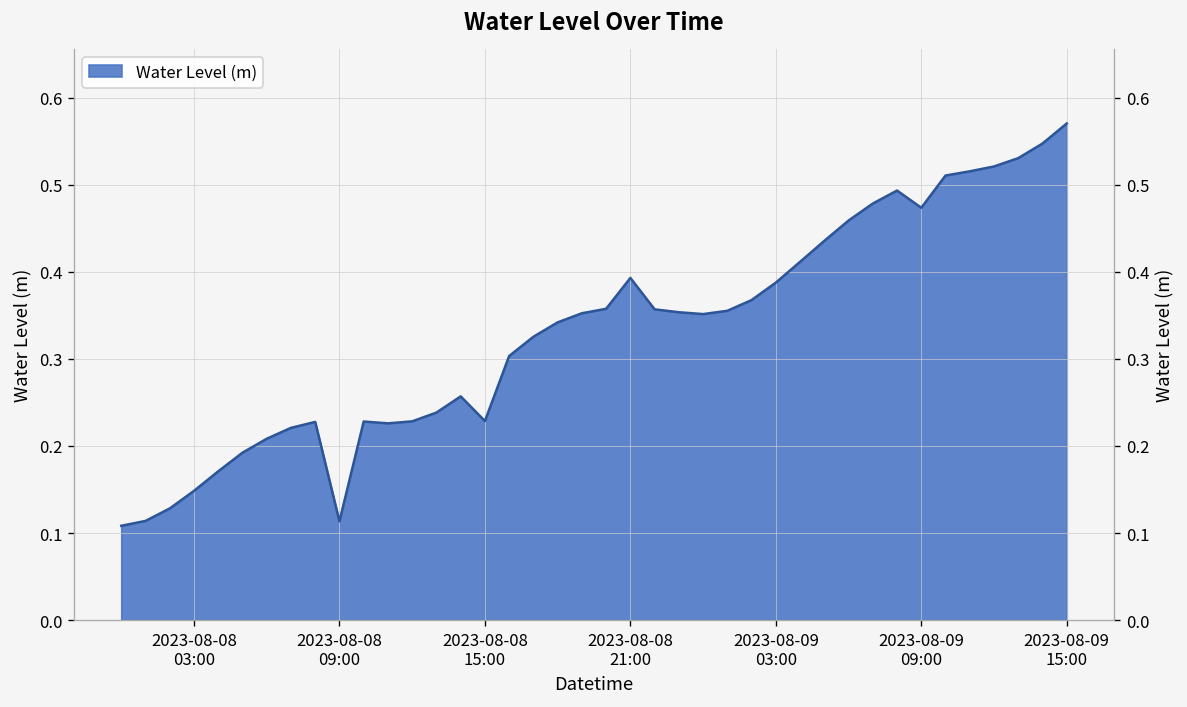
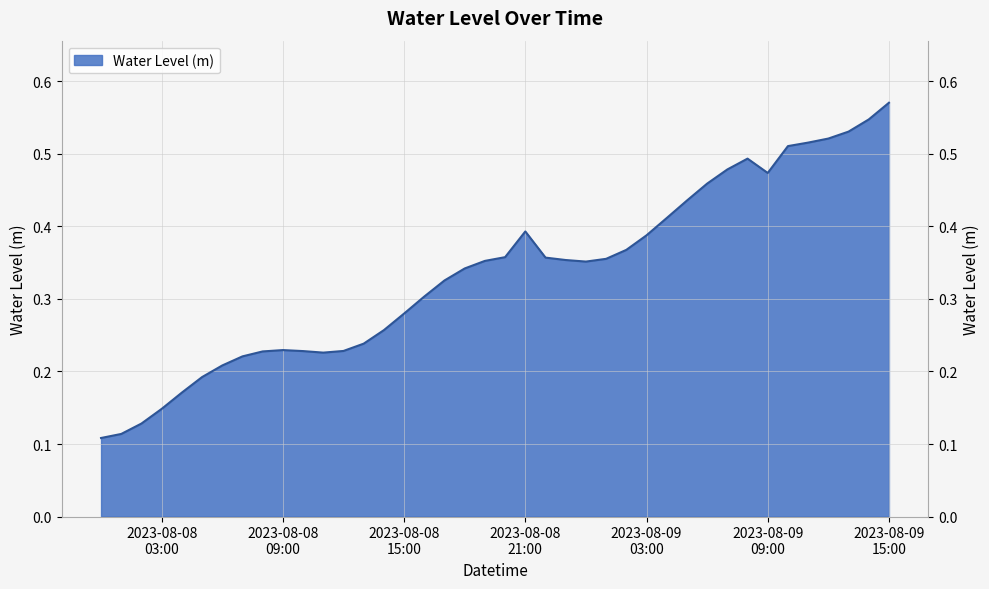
2023-08-08 09:00: 0.11 -> 0.23
2023-08-08 15:00: 0.23 -> 0.28
